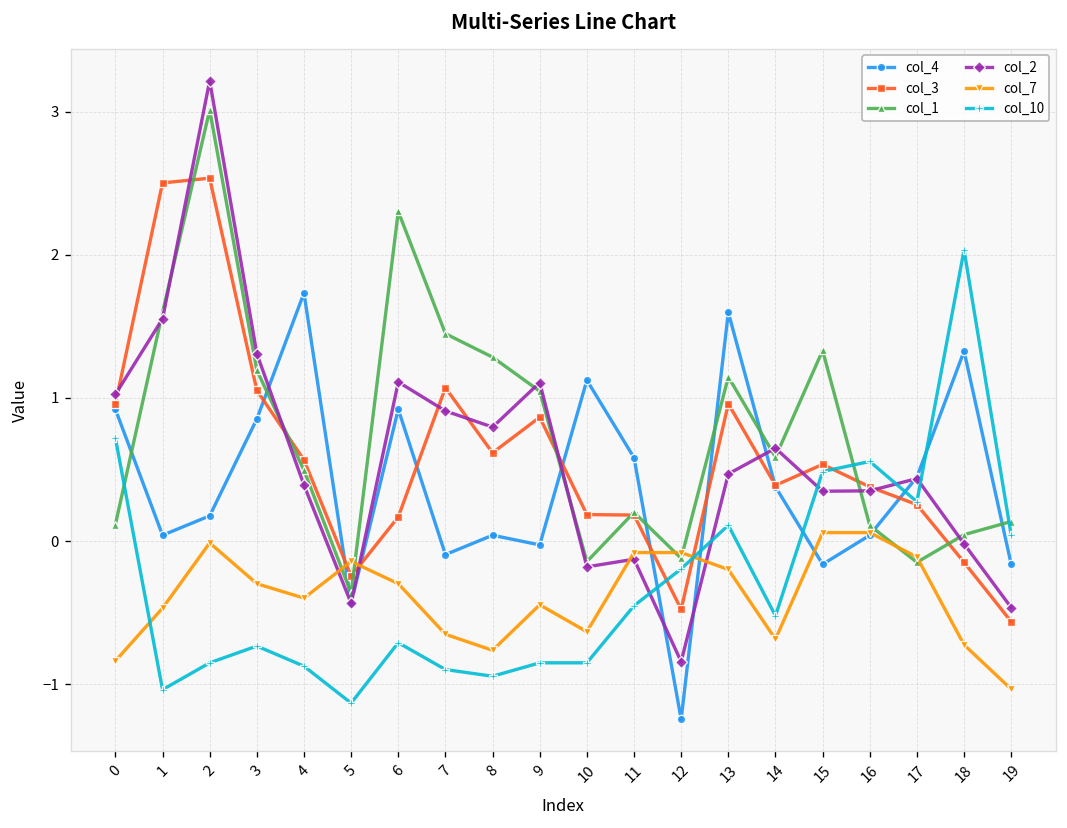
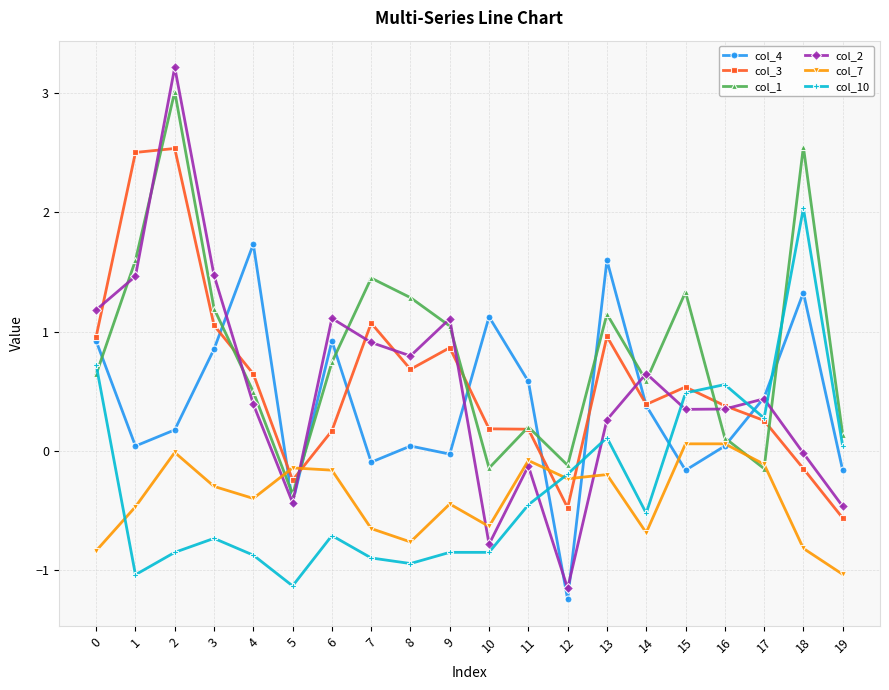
col_1, 0: 0.12 -> 0.64
col_2, 0: 1.02 -> 1.18
col_2, 1: 1.55 -> 1.46
col_2, 3: 1.31 -> 1.47
col_3, 4: 0.57 -> 0.65
col_1, 6: 2.30 -> 0.74
col_7, 6: -0.30 -> -0.16
col_3, 8: 0.62 -> 0.68
col_2, 10: -0.18 -> -0.78
col_2, 12: -0.84 -> -1.15
col_7, 12: -0.08 -> -0.23
col_2, 13: 0.47 -> 0.26
col_1, 18: 0.04 -> 2.55
col_7, 18: -0.73 -> -0.82
